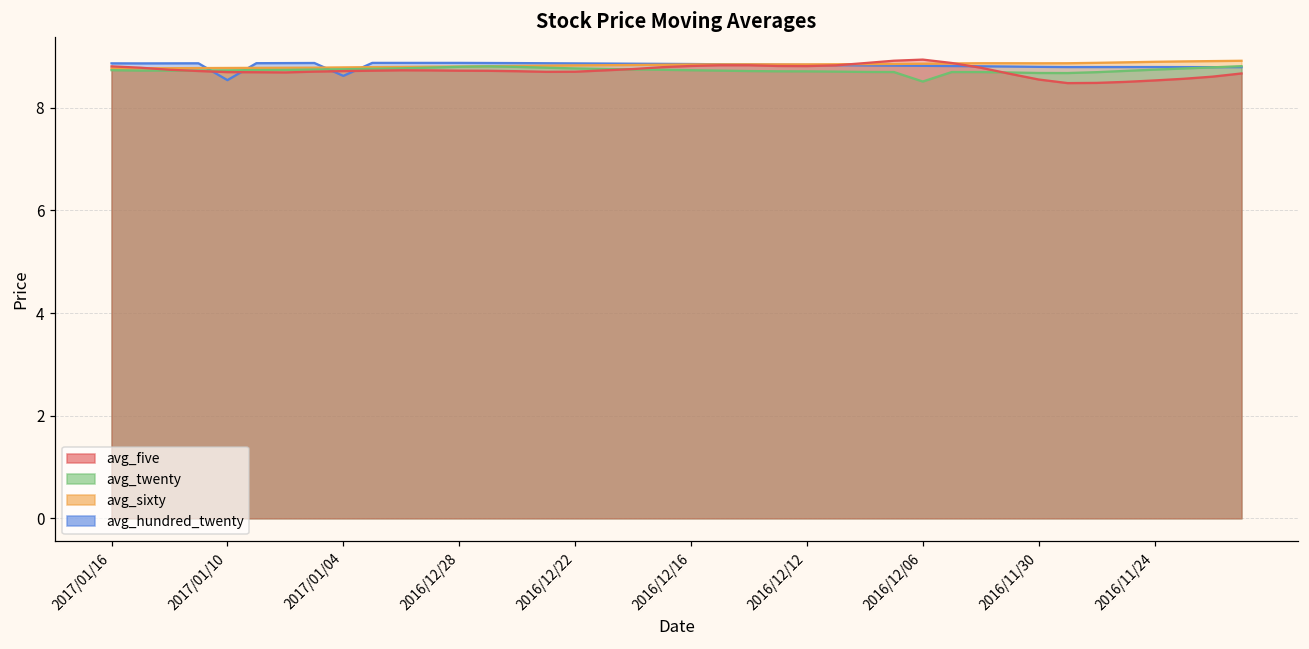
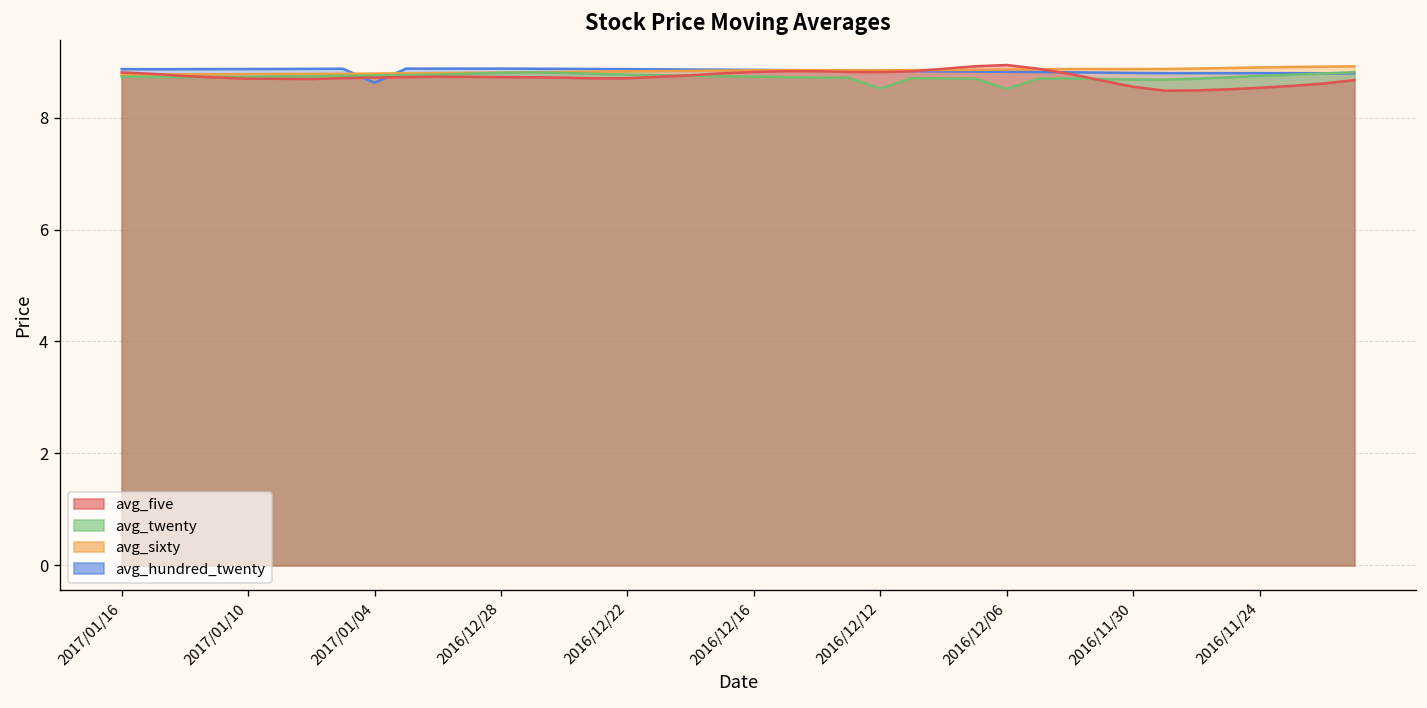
avg_hundred_twenty, 2017/01/10: 8.5 -> 8.9
avg_twenty, 2016/12/12: 8.7 -> 8.5
